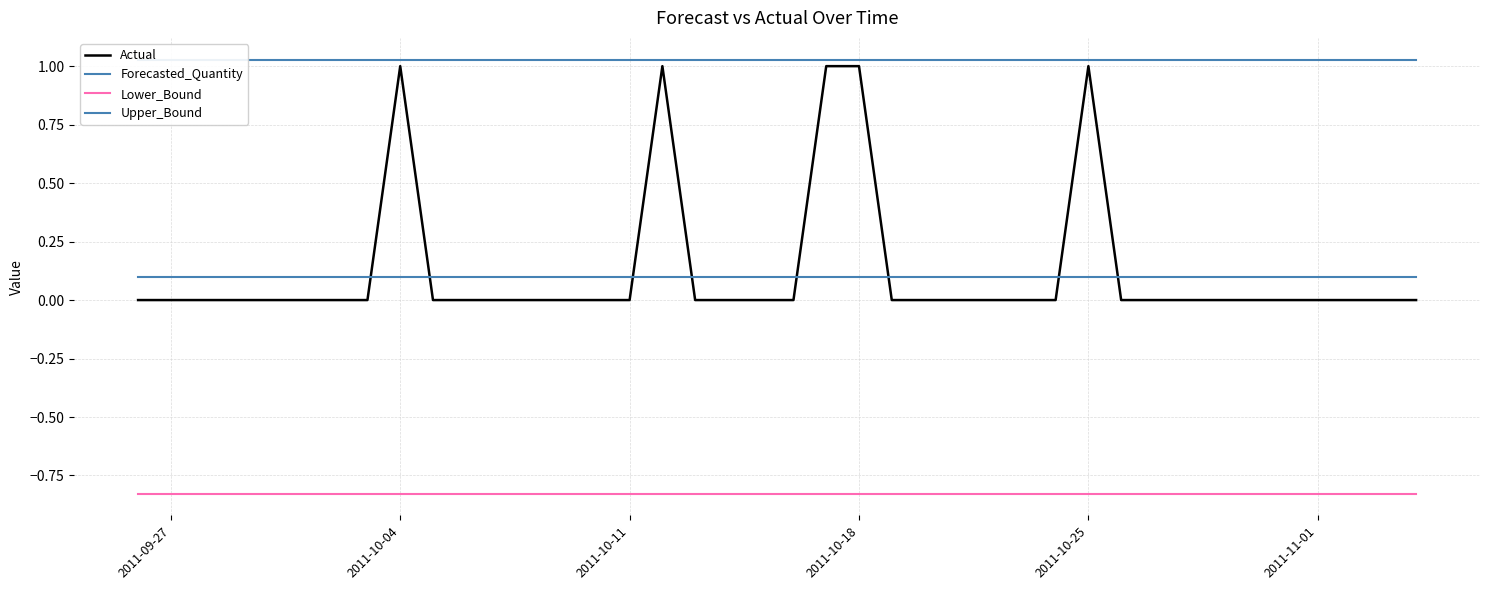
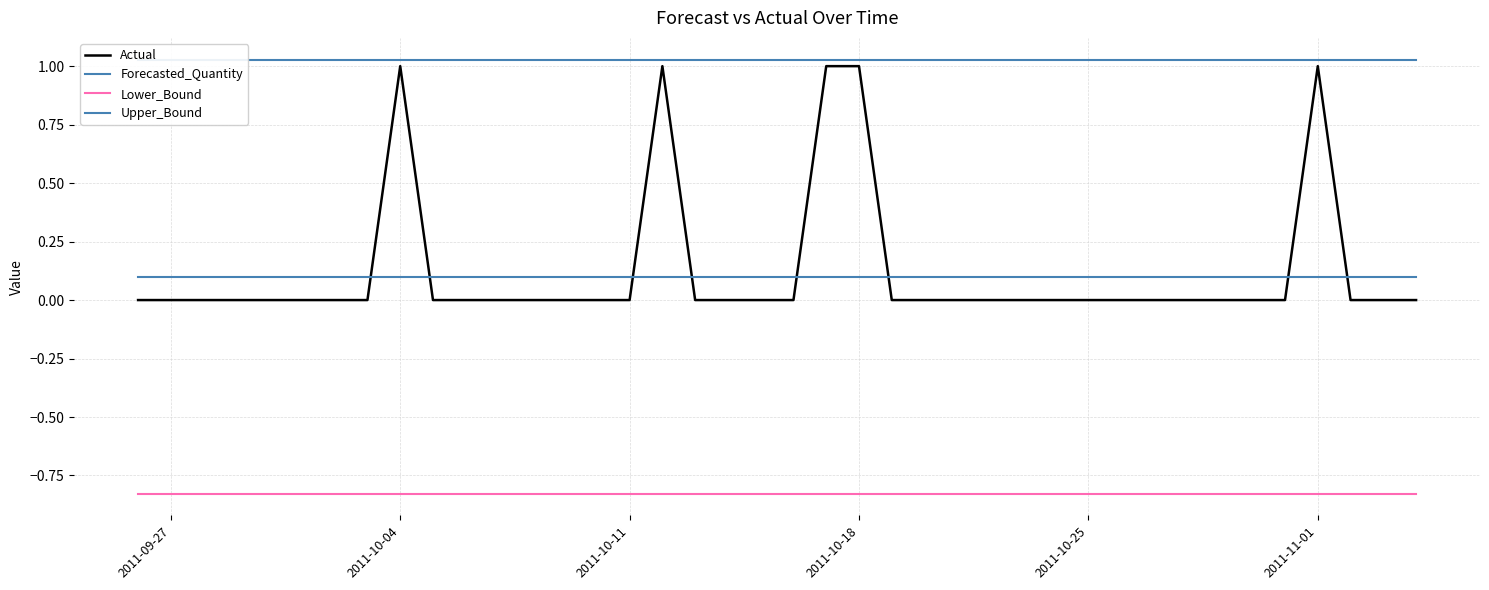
Actual, 2011-10-25: 1 -> 0
Actual, 2011-11-01: 0 -> 1
